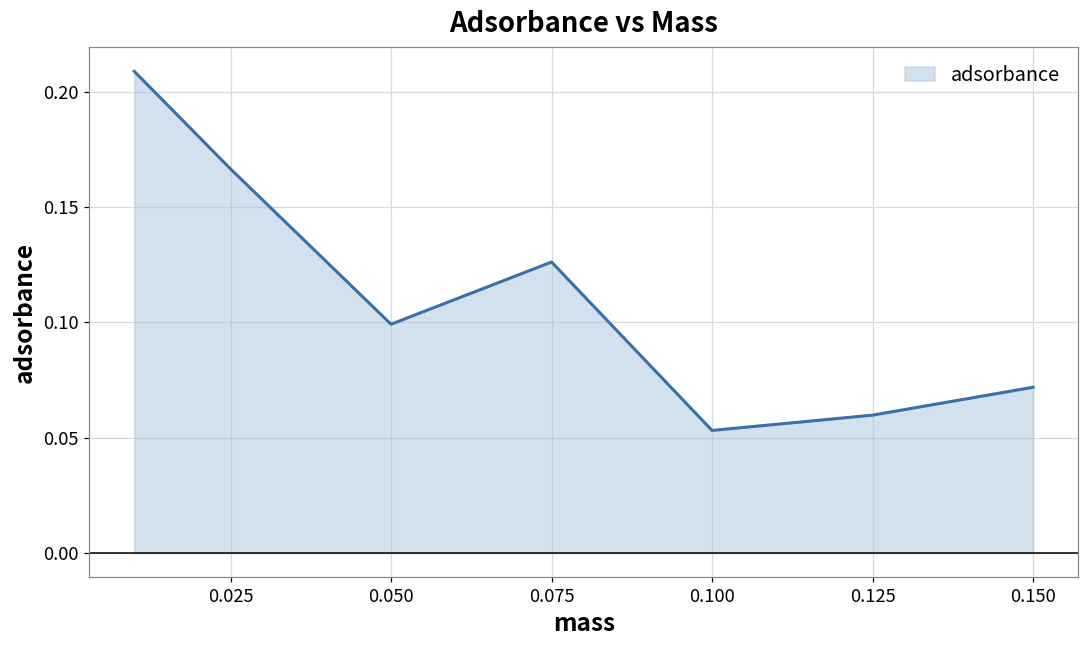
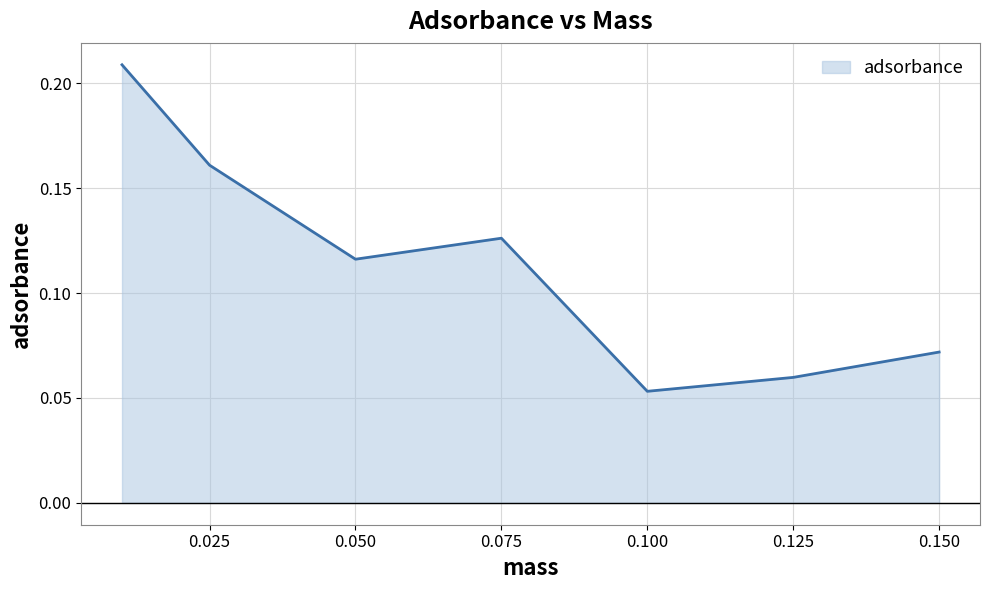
0.025: 0.167 -> 0.161
0.050: 0.099 -> 0.116
